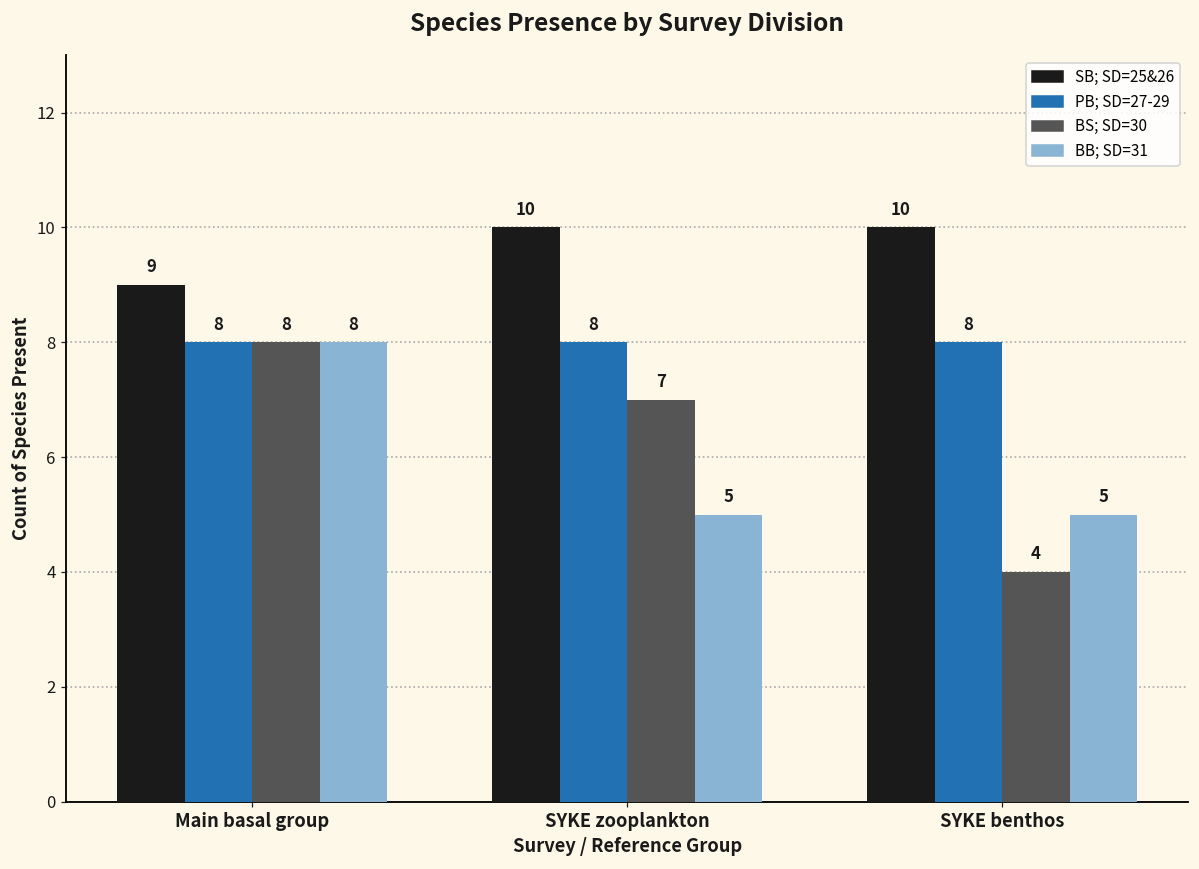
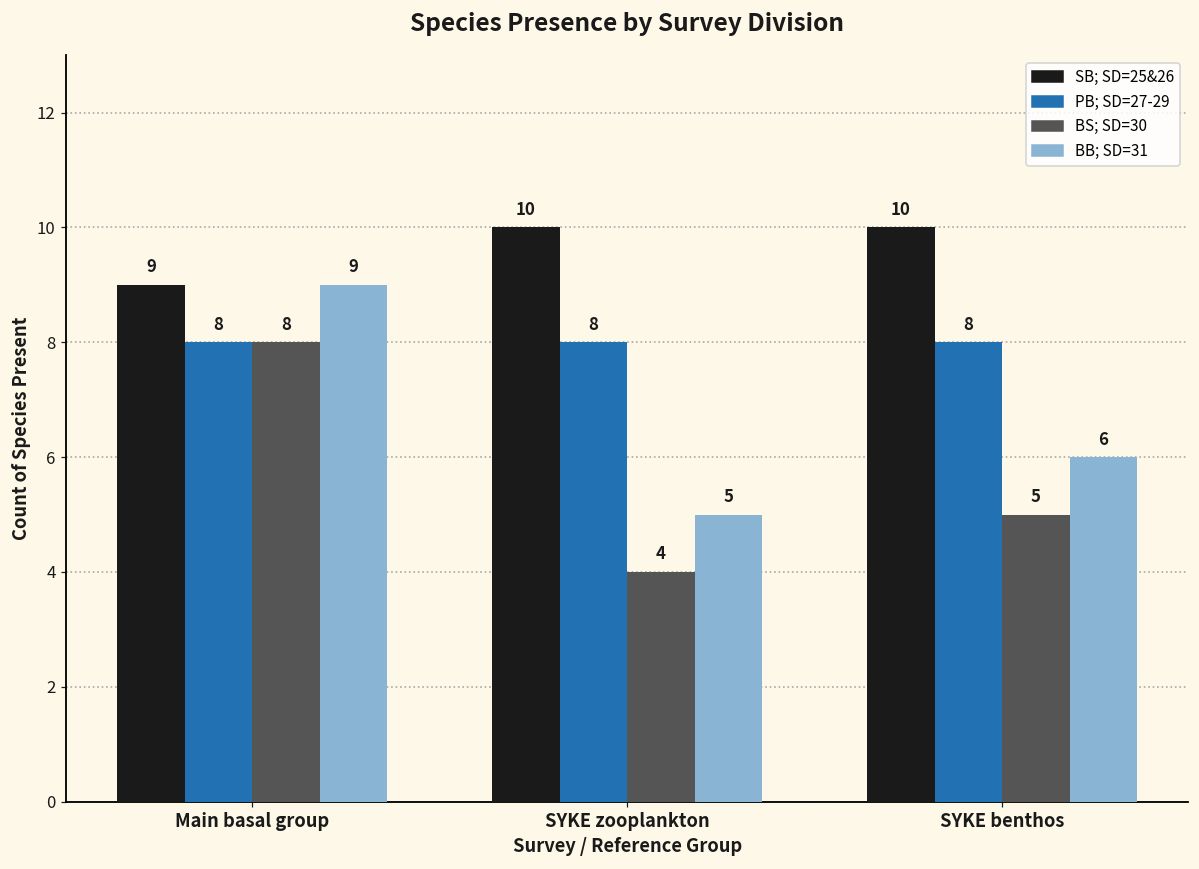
BB; SD=31, Main basal group: 8 -> 9
BS; SD=30, SYKE zooplankton: 7 -> 4
BS; SD=30, SYKE benthos: 4 -> 5
BB; SD=31, SYKE benthos: 5 -> 6
